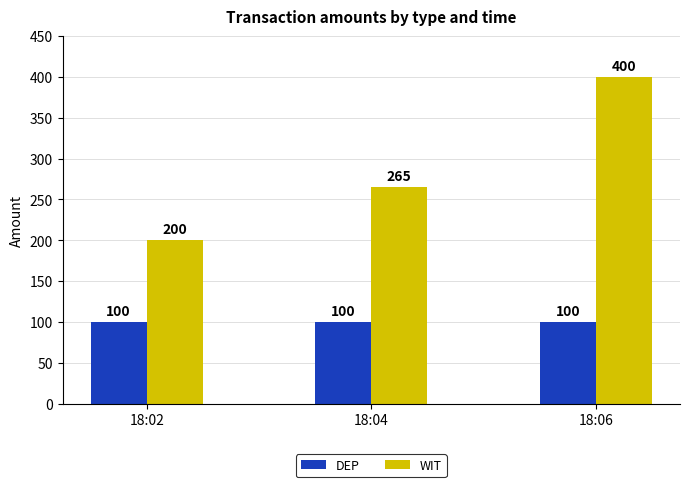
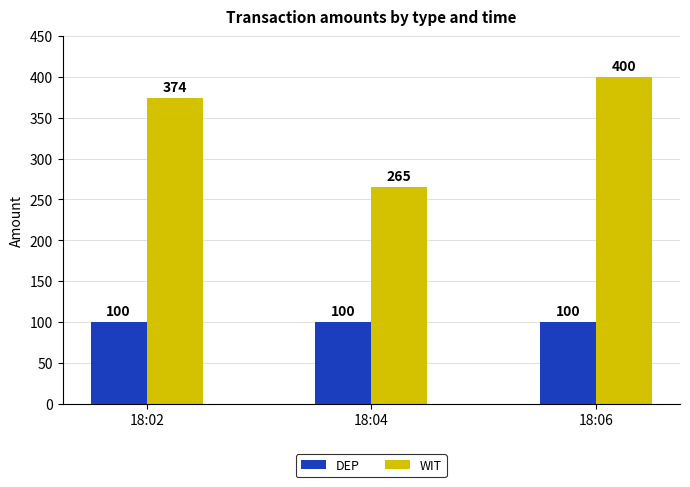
WIT, 18:02: 200 -> 374
